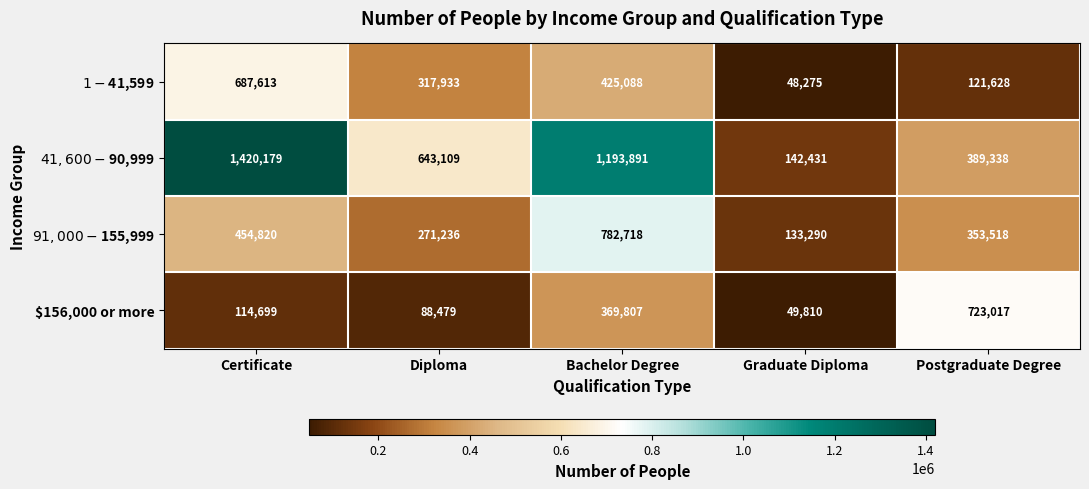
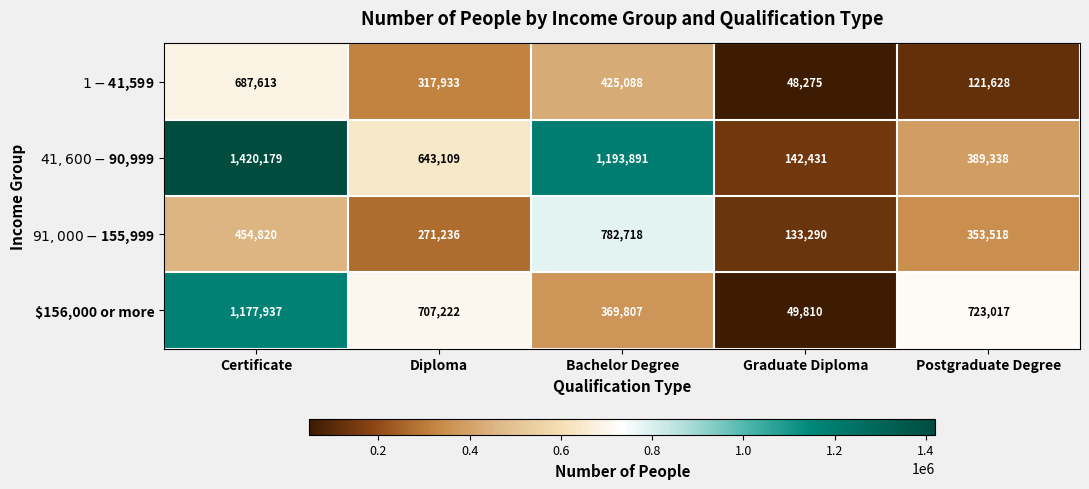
$156,000 or more, Certificate: 114,699 -> 1,177,937
$156,000 or more, Diploma: 88,479 -> 707,222
